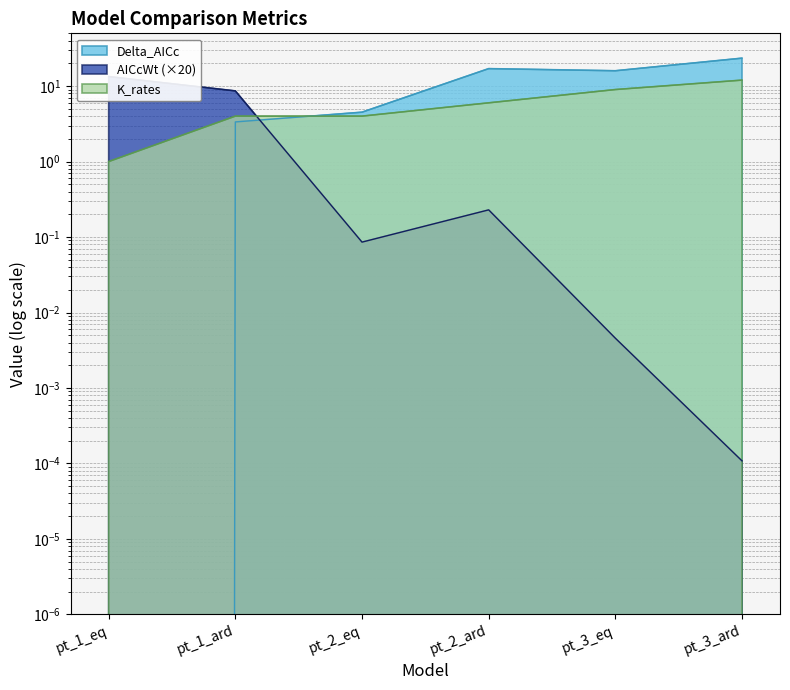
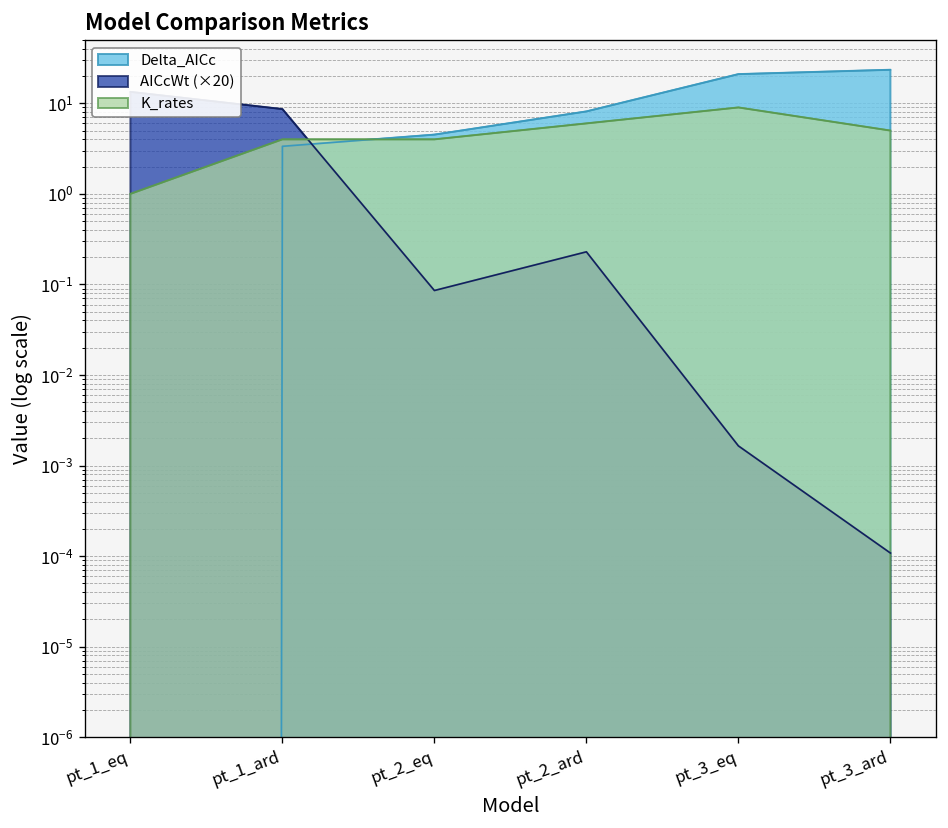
Delta_AICc, pt_2_ard: 17 -> 8
Delta_AICc, pt_3_eq: 16 -> 21
AICcWt (×20), pt_3_eq: 0.005 -> 0.0016
K_rates, pt_3_ard: 12 -> 5
